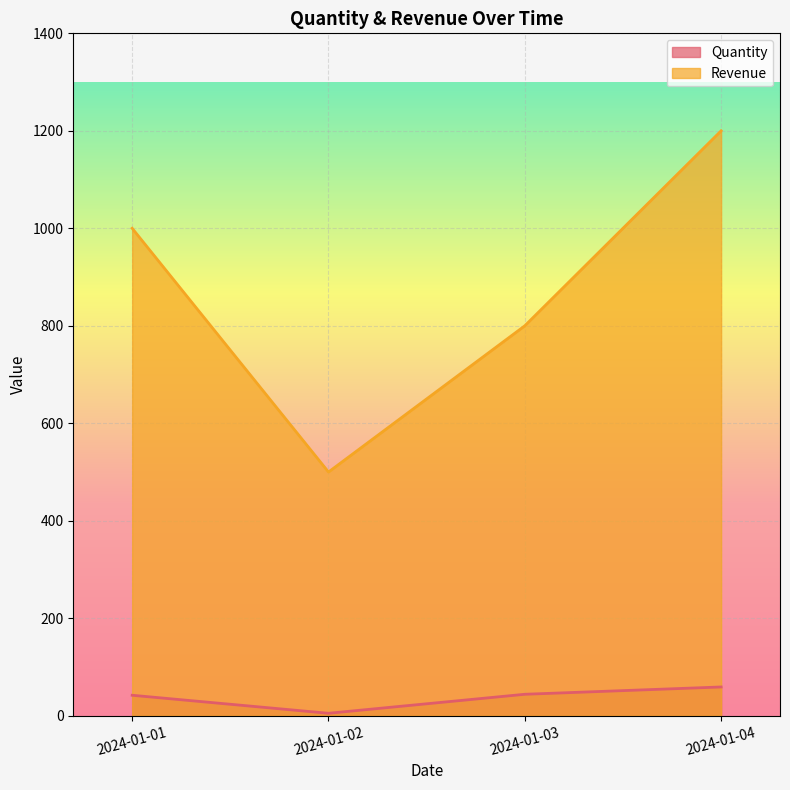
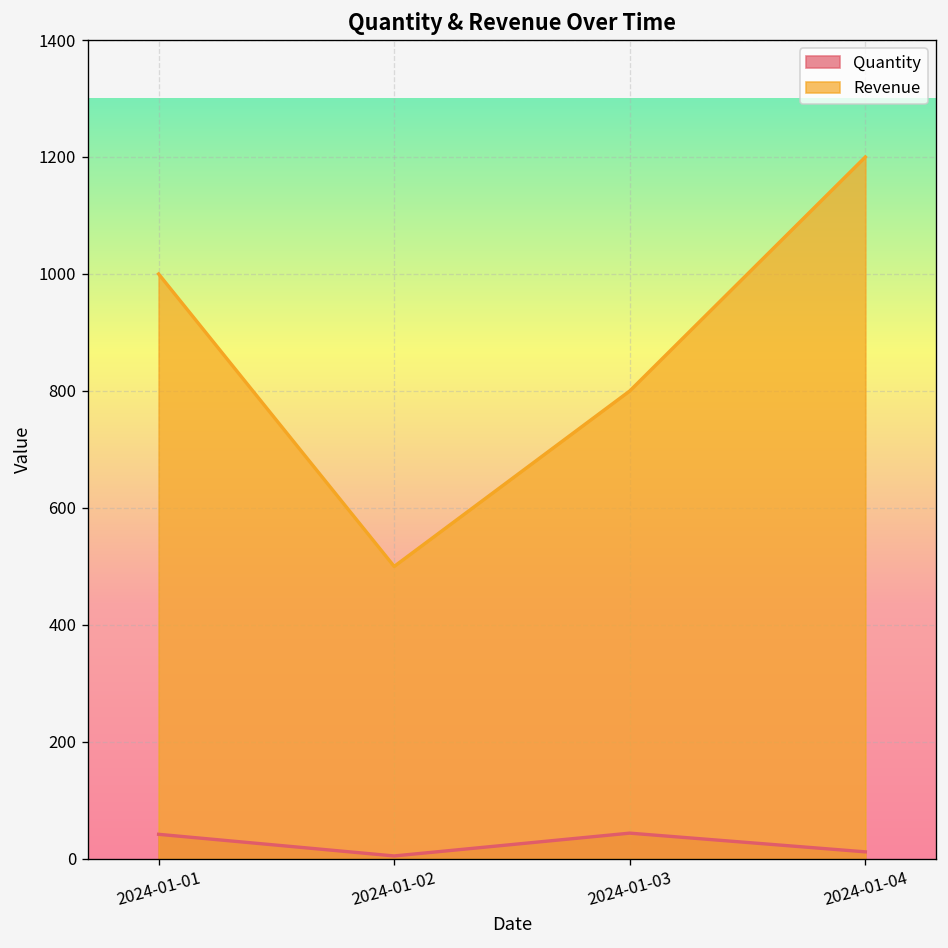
Quantity, 2024-01-04: 60 -> 10
